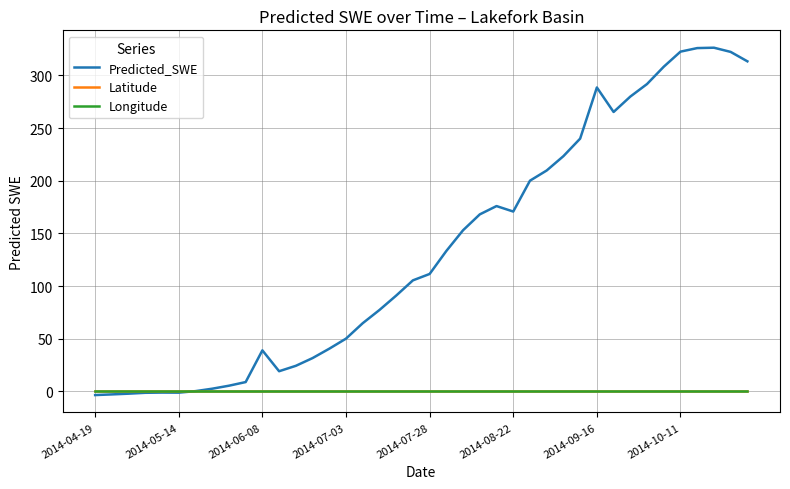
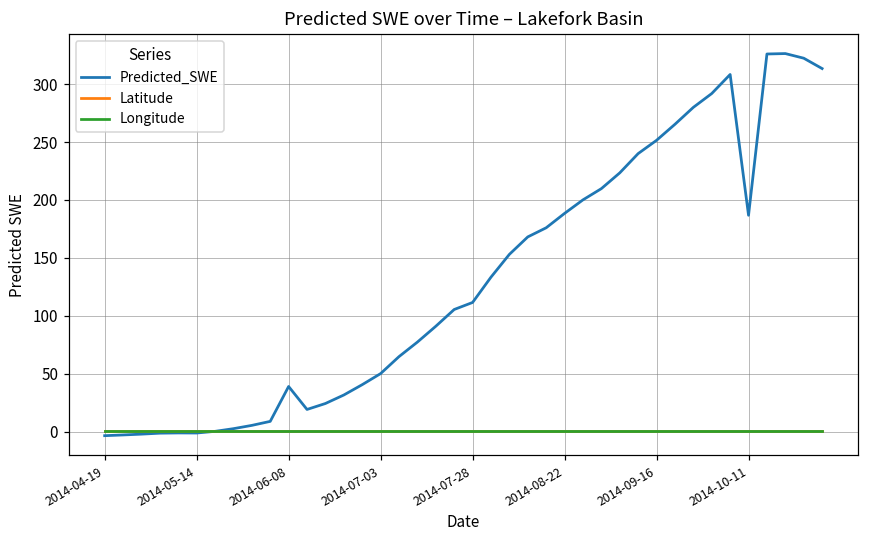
Predicted_SWE, 2014-08-22: 171 -> 188
Predicted_SWE, 2014-09-16: 289 -> 252
Predicted_SWE, 2014-10-11: 323 -> 187
